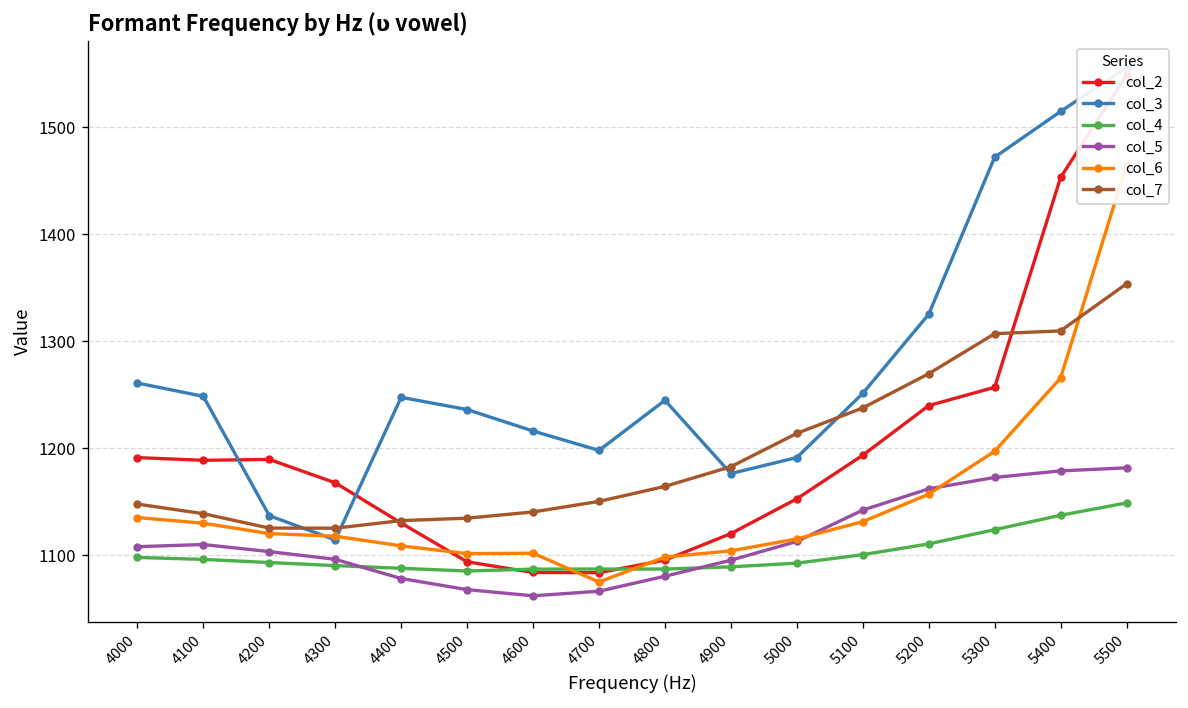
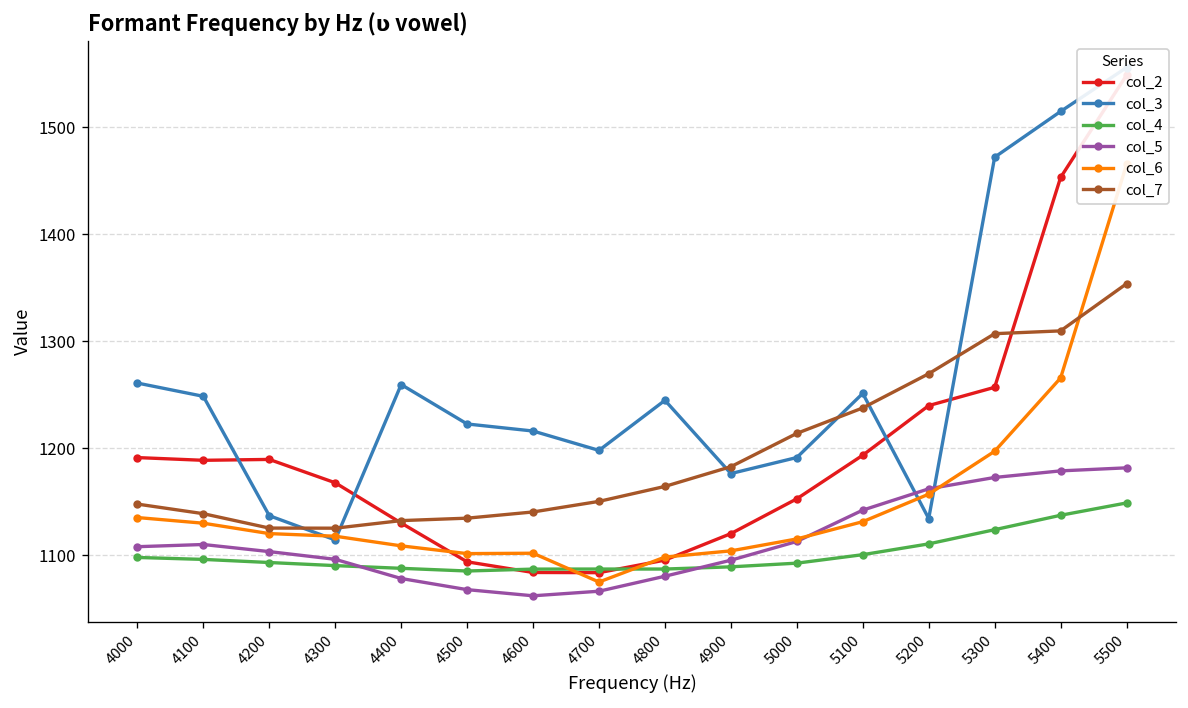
col_3, 4400: 1250 -> 1260
col_3, 4500: 1240 -> 1220
col_3, 5200: 1330 -> 1130
